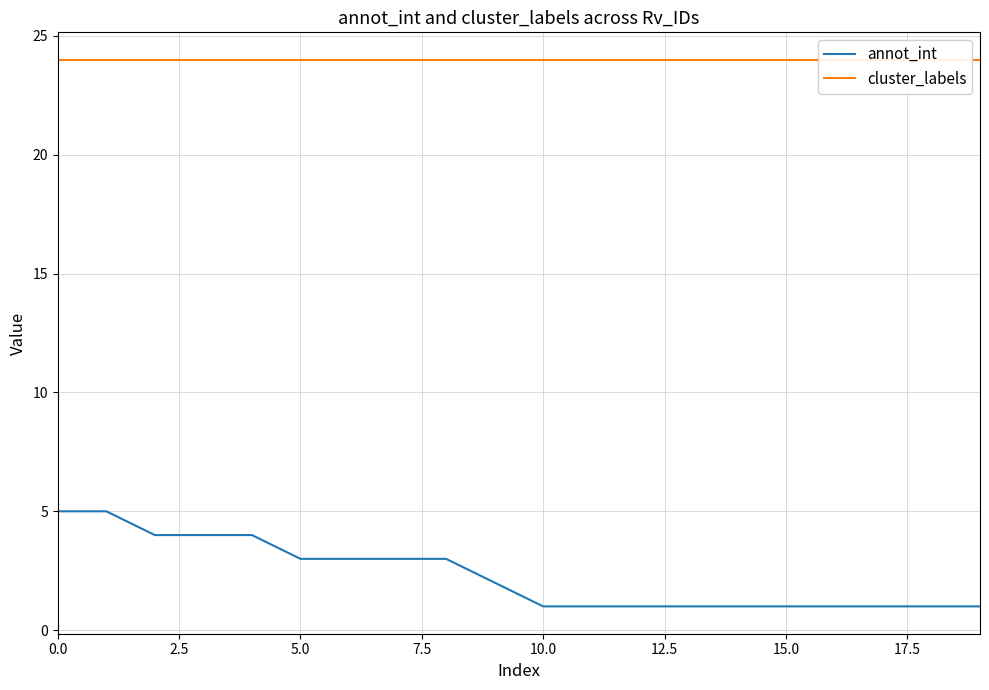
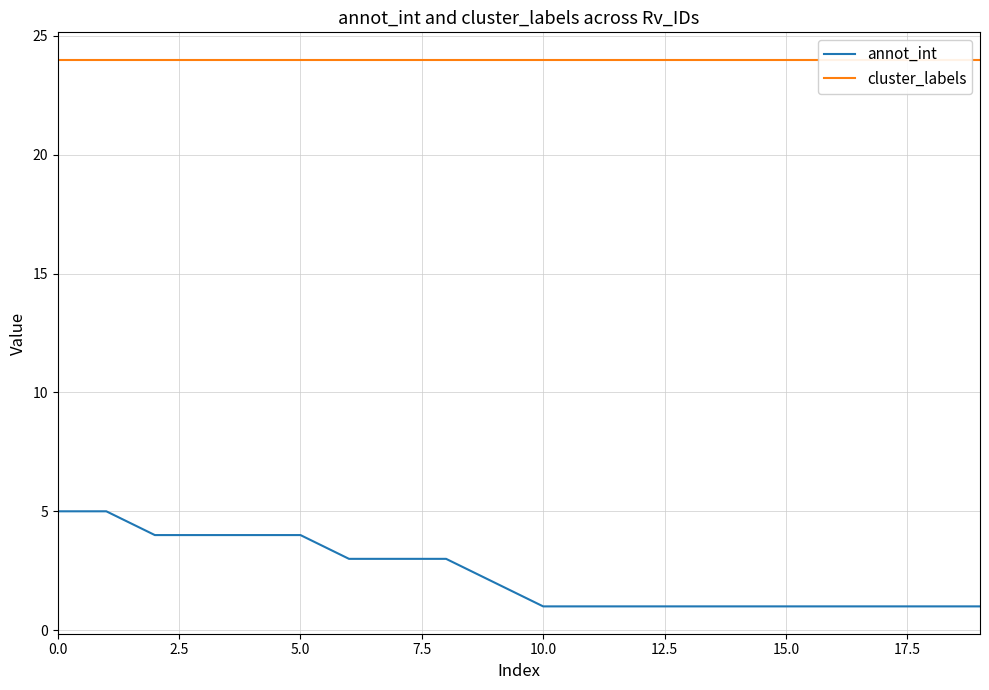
annot_int, 5.0: 3 -> 4
